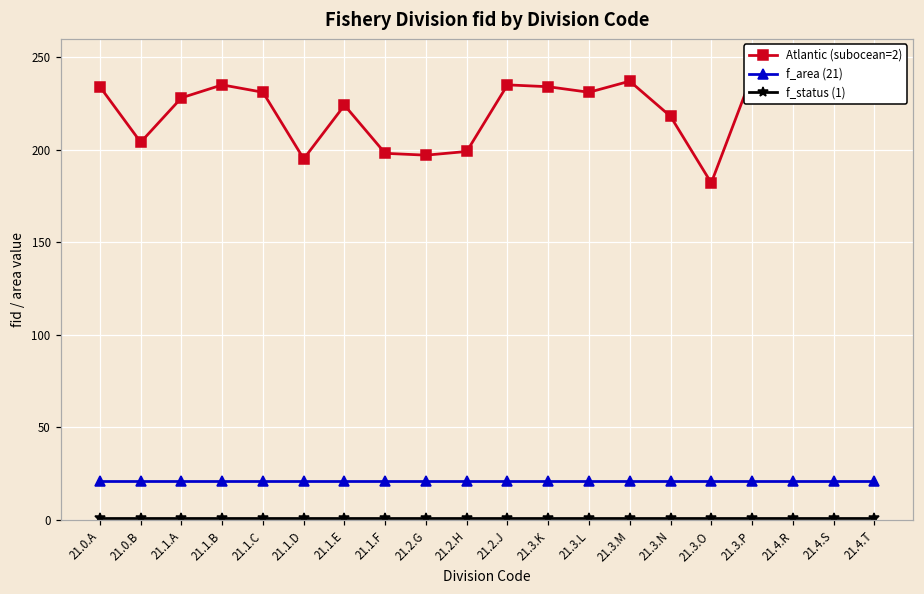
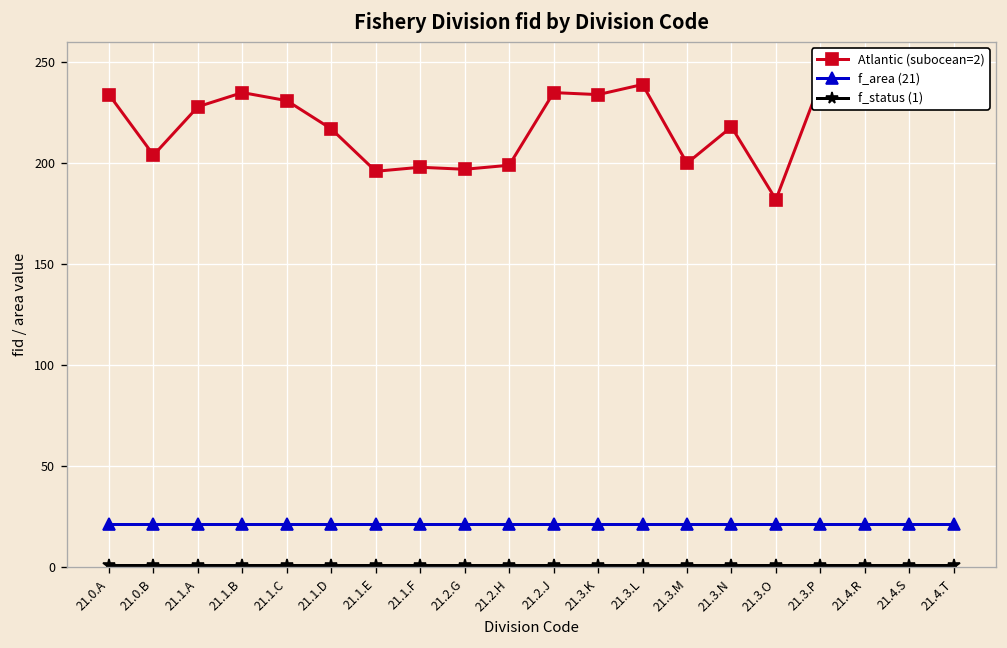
Atlantic (subocean=2), 21.1.D: 195 -> 217
Atlantic (subocean=2), 21.1.E: 224 -> 196
Atlantic (subocean=2), 21.3.L: 231 -> 239
Atlantic (subocean=2), 21.3.M: 237 -> 200
